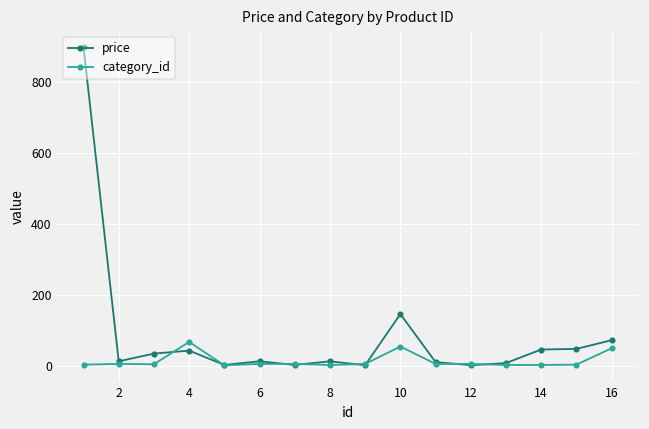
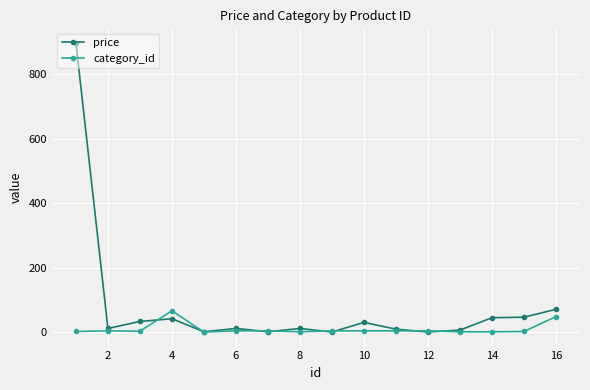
price, 10: 150 -> 30
category_id, 10: 50 -> 10
